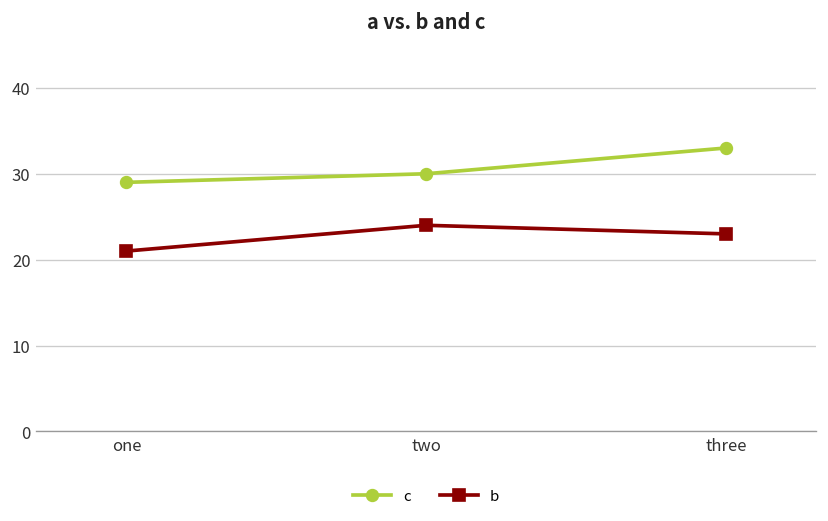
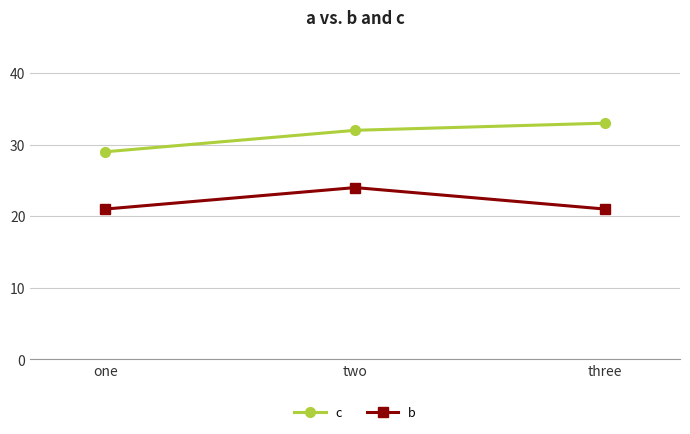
c, two: 30 -> 32
b, three: 23 -> 21
